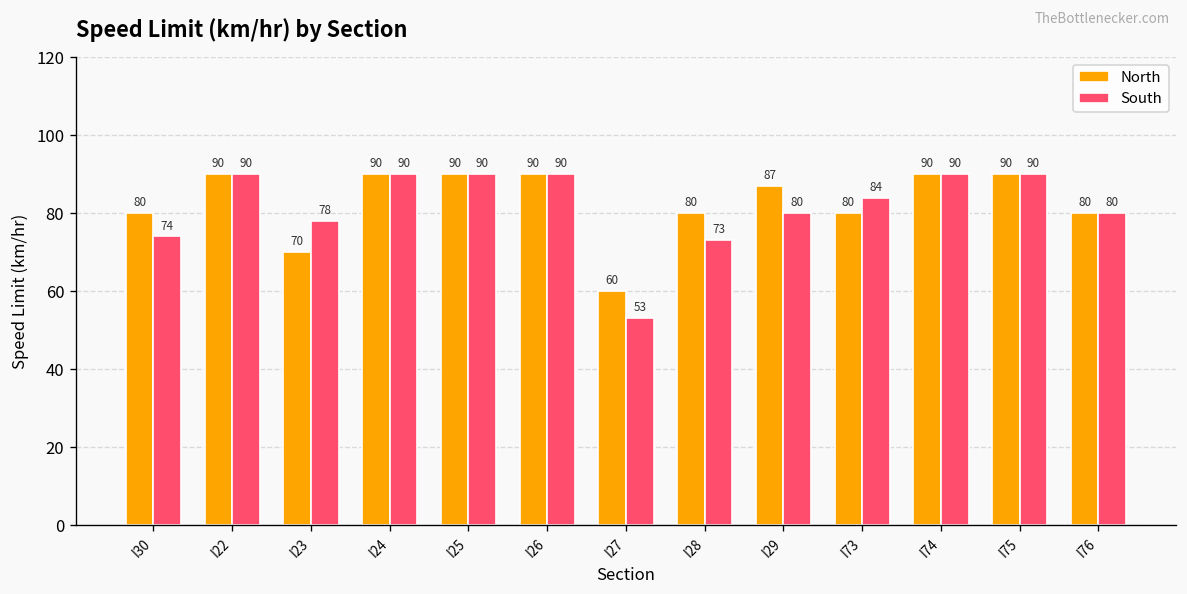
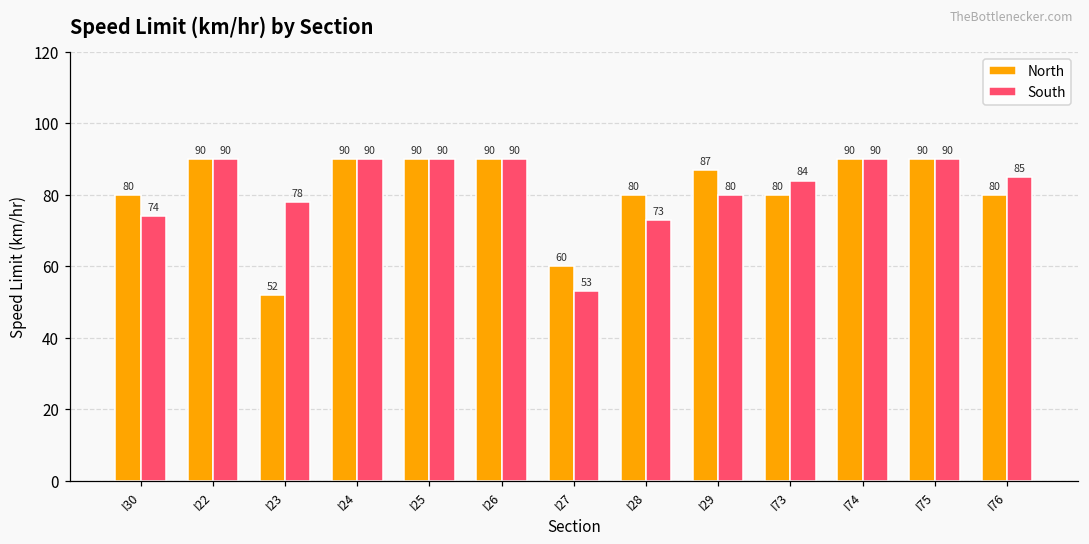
North, I23: 70 -> 52
South, I76: 80 -> 85
